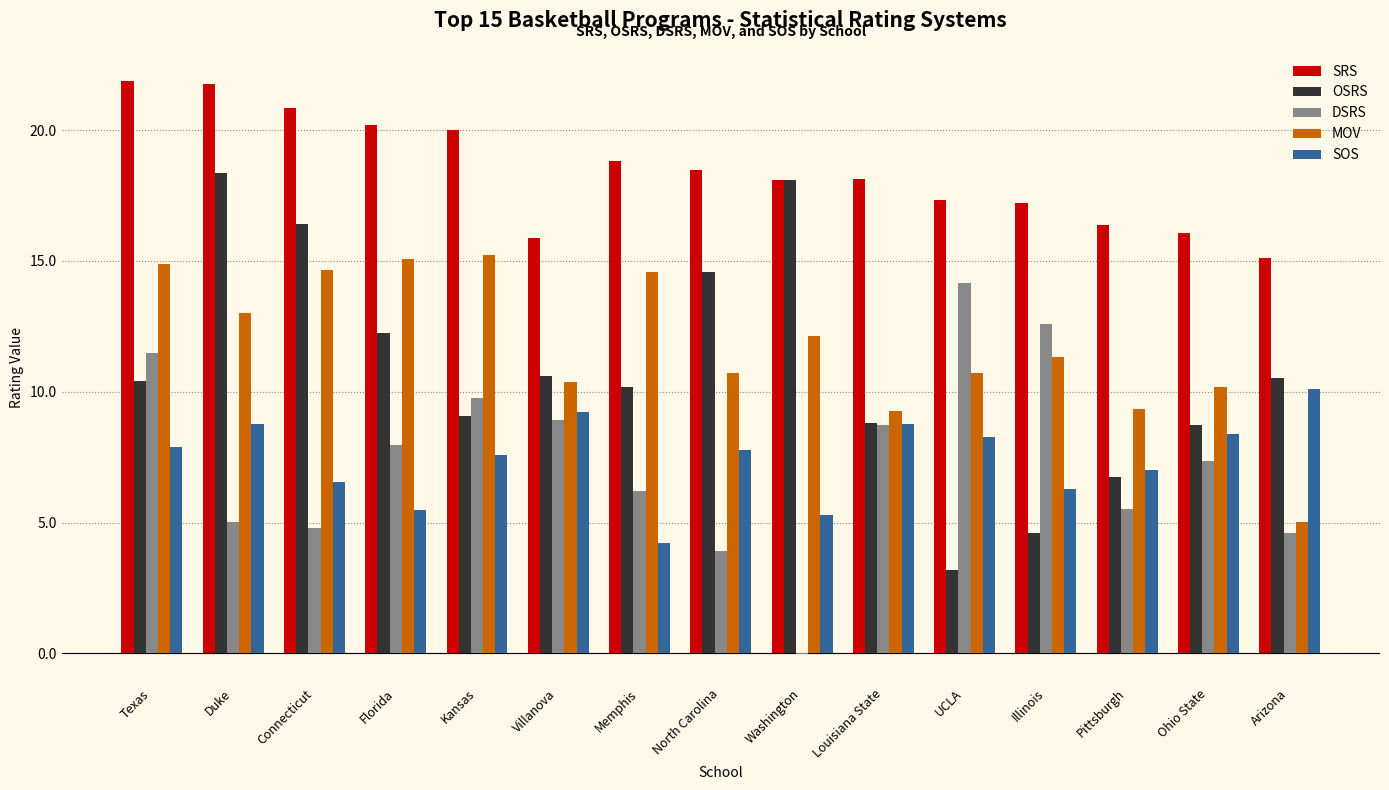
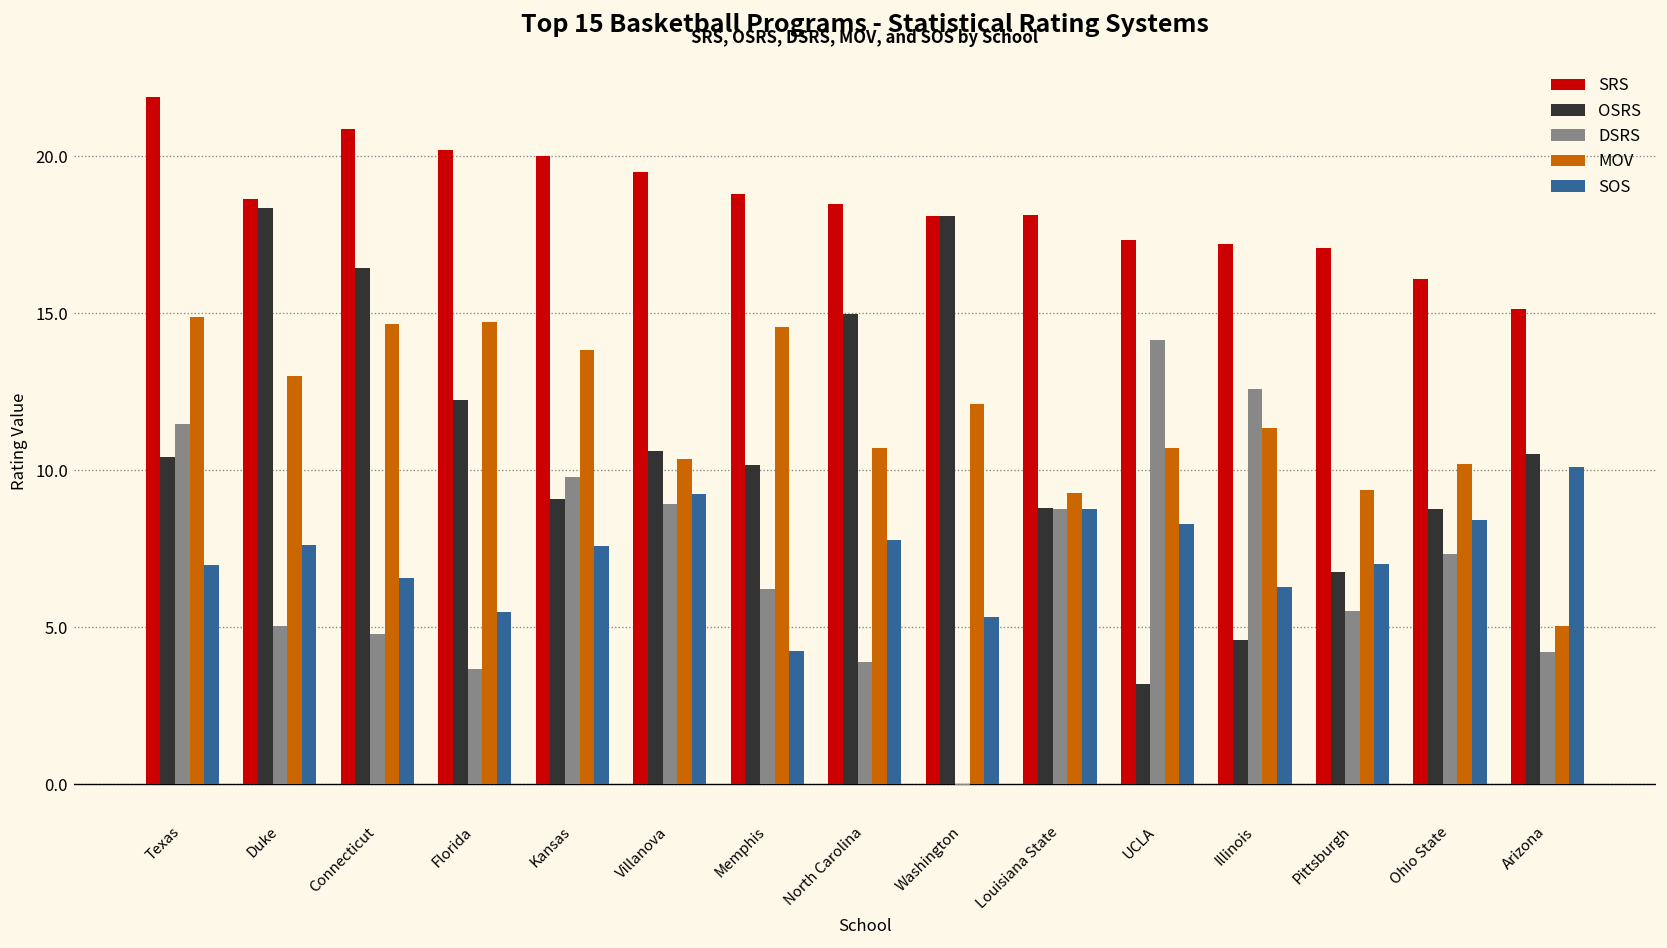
SOS, Texas: 7.9 -> 7.0
SRS, Duke: 21.8 -> 18.6
SOS, Duke: 8.8 -> 7.6
DSRS, Florida: 8.0 -> 3.7
MOV, Florida: 15.1 -> 14.7
MOV, Kansas: 15.2 -> 13.8
SRS, Villanova: 15.9 -> 19.5
OSRS, North Carolina: 14.6 -> 15.0
SRS, Pittsburgh: 16.4 -> 17.1
DSRS, Arizona: 4.6 -> 4.2
